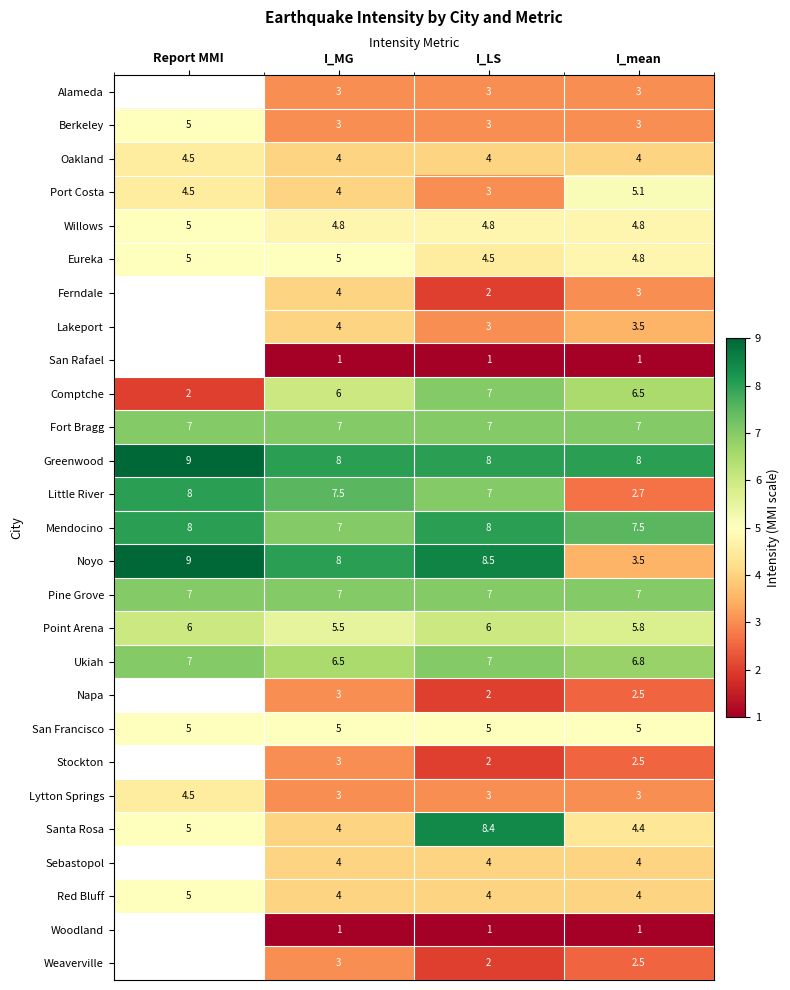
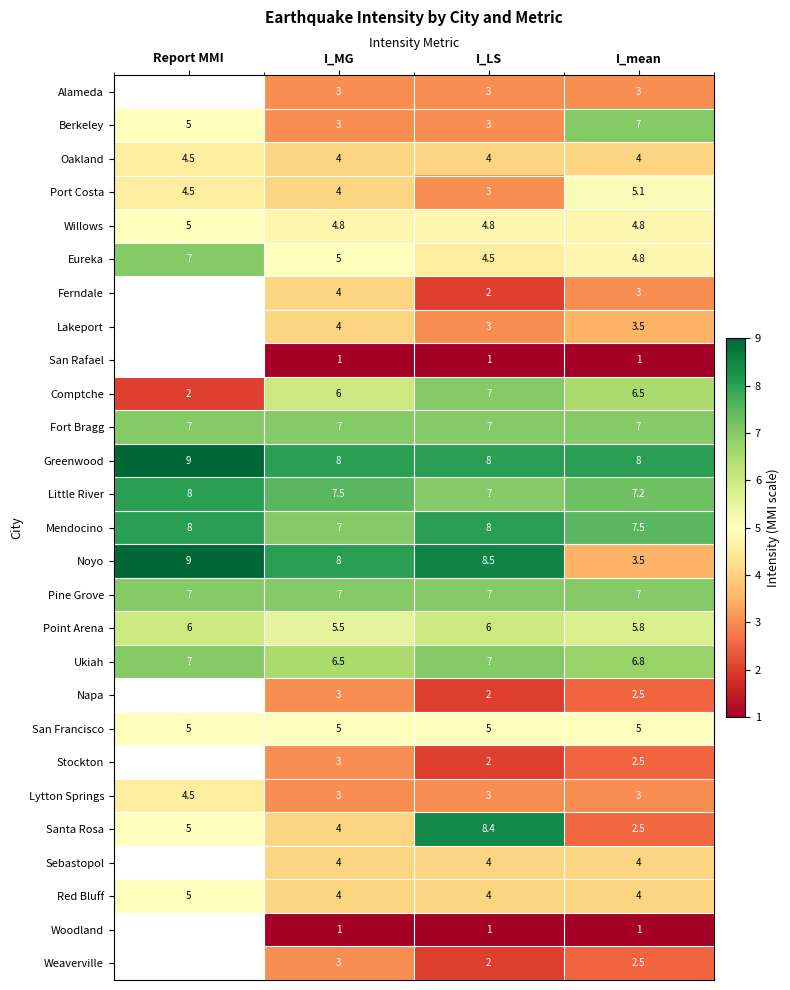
Berkeley, I_mean: 3 -> 7
Eureka, Report MMI: 5 -> 7
Little River, I_mean: 2.7 -> 7.2
Santa Rosa, I_mean: 4.4 -> 2.5
